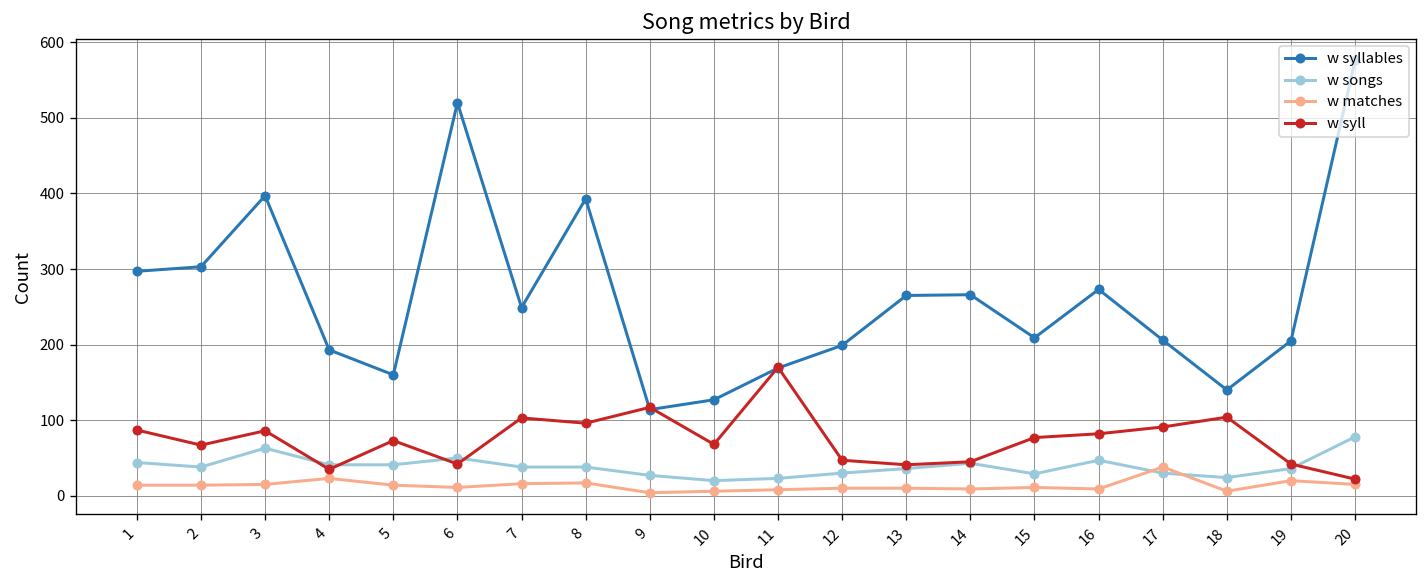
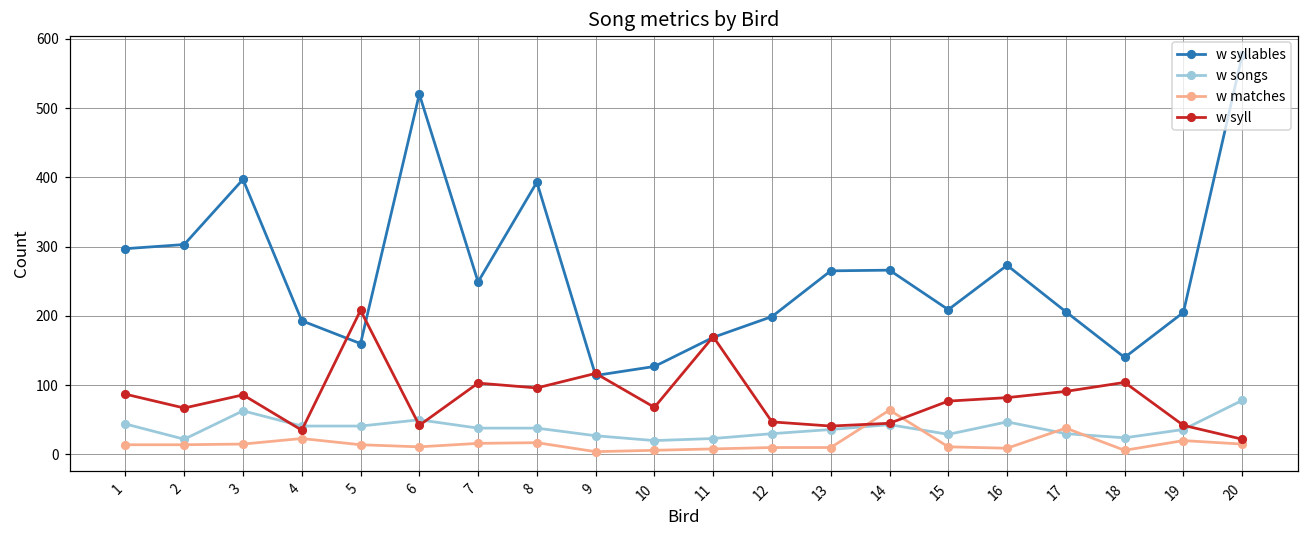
w songs, 2: 40 -> 20
w syll, 5: 70 -> 210
w matches, 14: 10 -> 60
